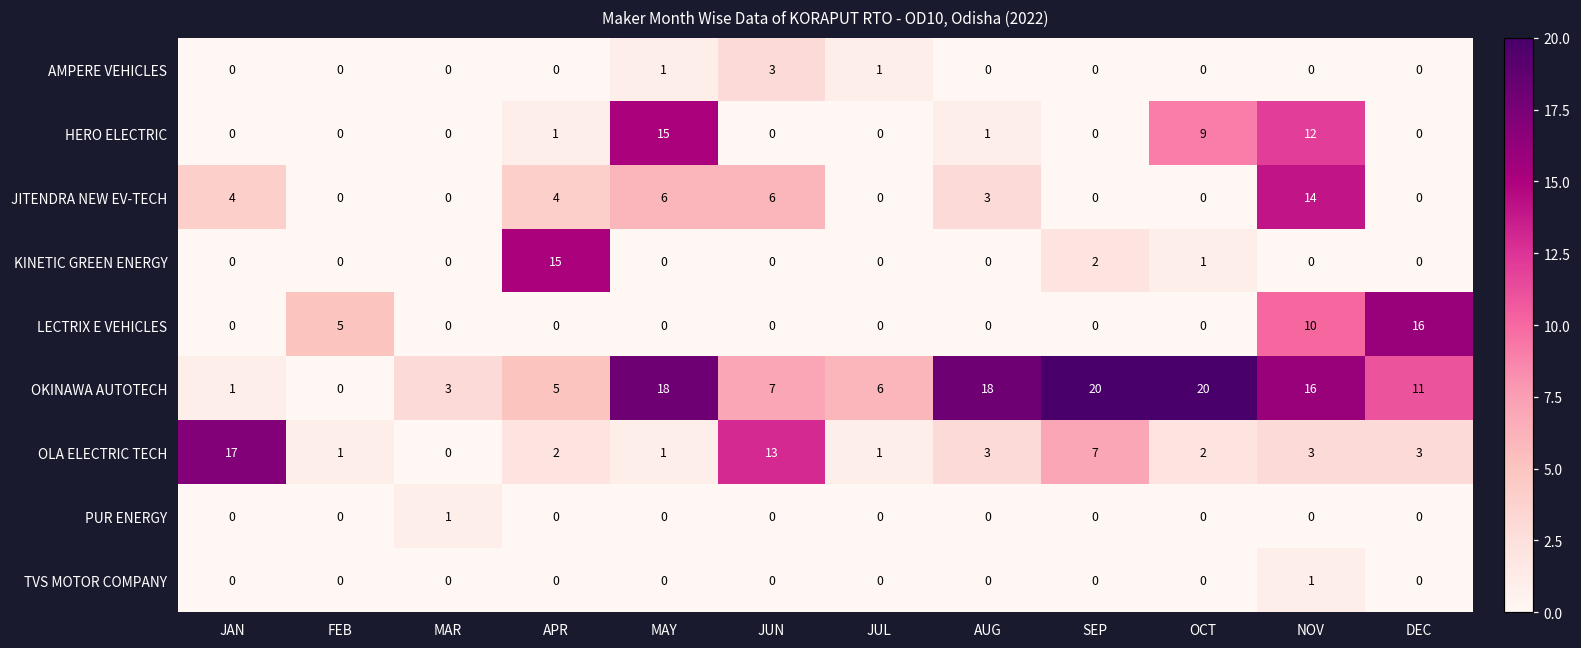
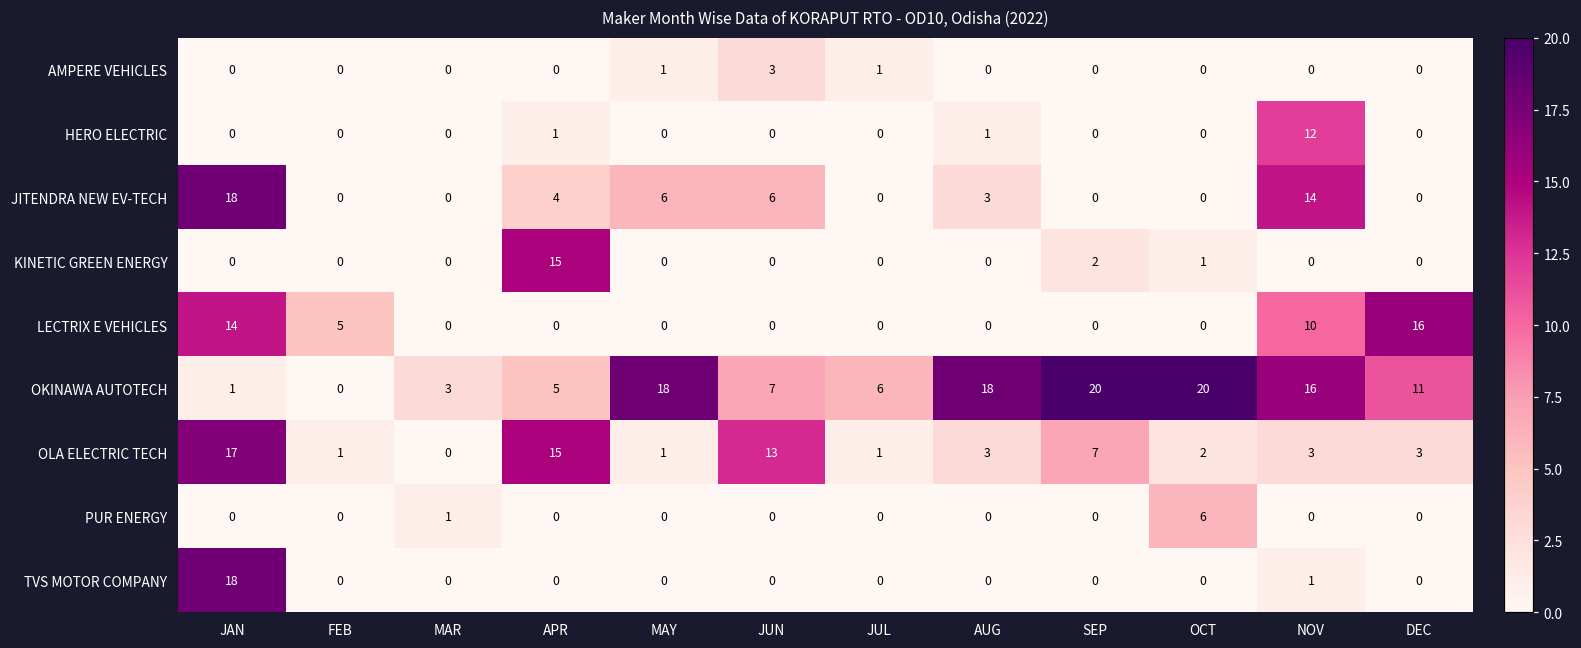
HERO ELECTRIC, MAY: 15 -> 0
HERO ELECTRIC, OCT: 9 -> 0
JITENDRA NEW EV-TECH, JAN: 4 -> 18
LECTRIX E VEHICLES, JAN: 0 -> 14
OLA ELECTRIC TECH, APR: 2 -> 15
PUR ENERGY, OCT: 0 -> 6
TVS MOTOR COMPANY, JAN: 0 -> 18
